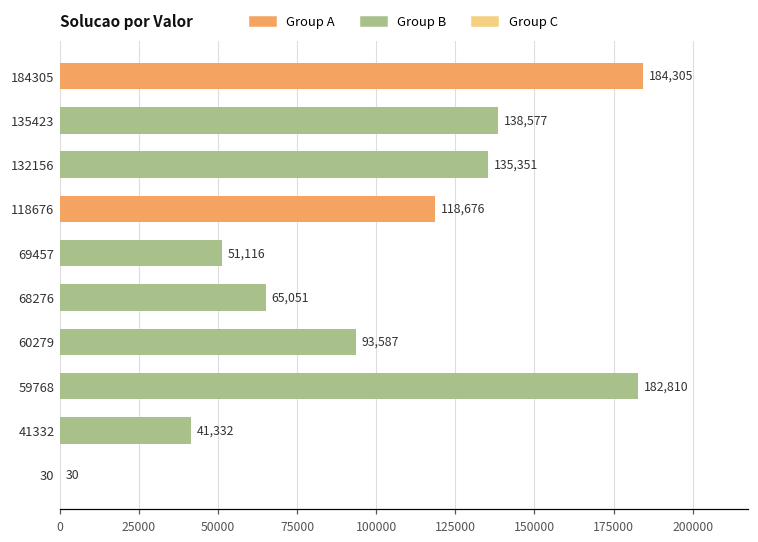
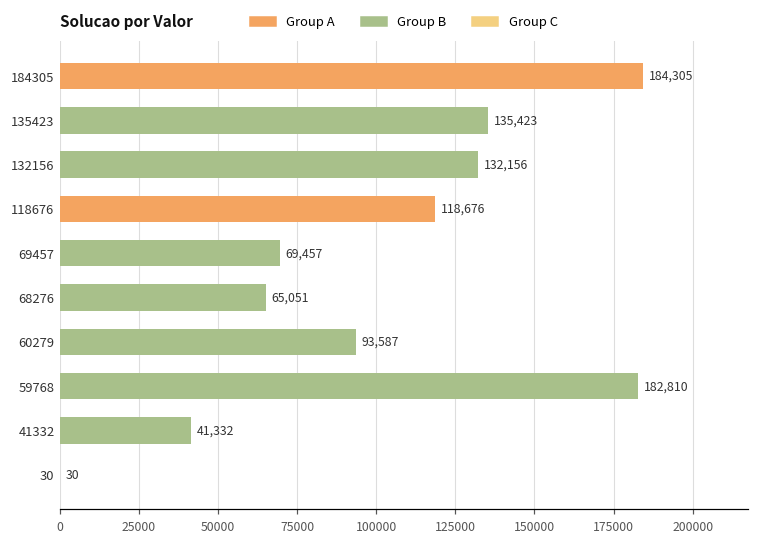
135423: 138,577 -> 135,423
132156: 135,351 -> 132,156
69457: 51,116 -> 69,457
